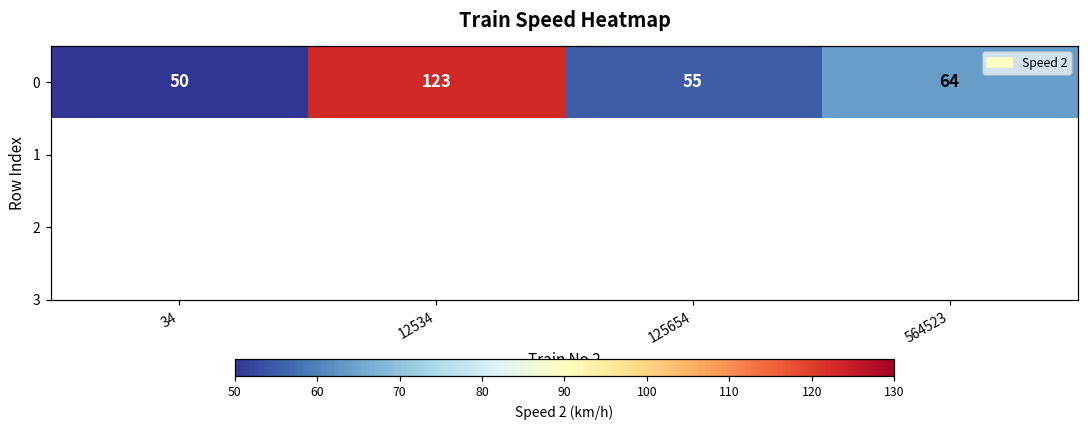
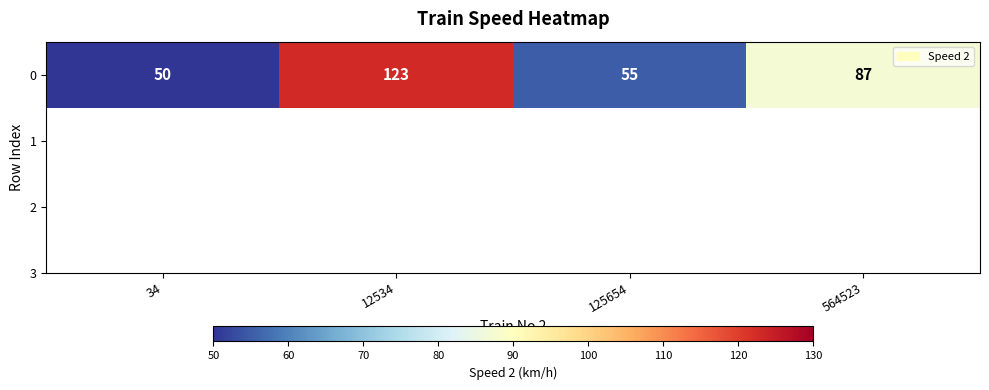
0, 564523: 64 -> 87
